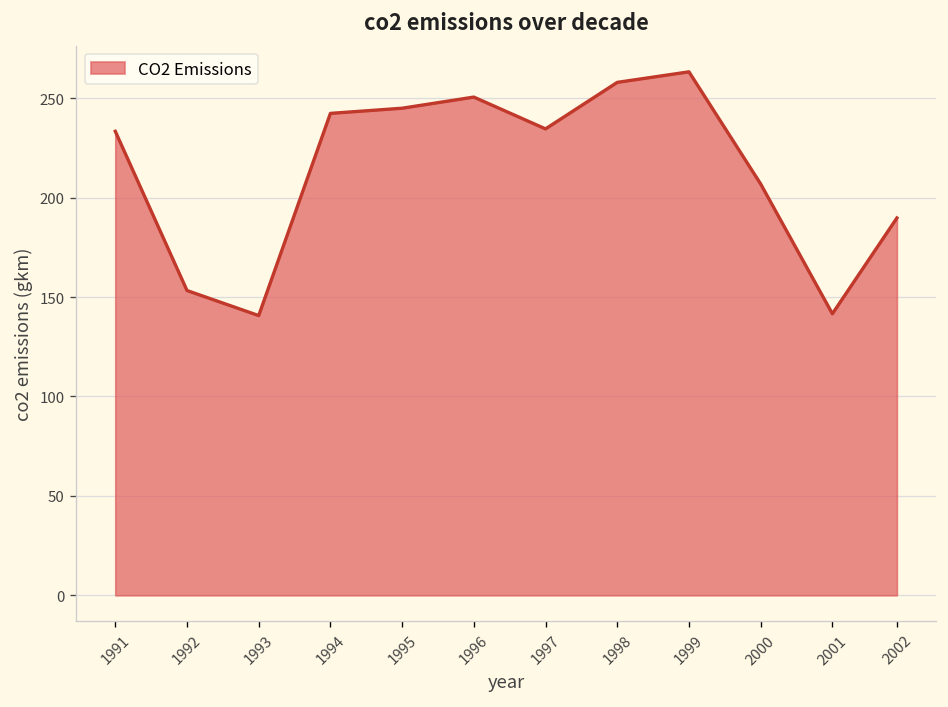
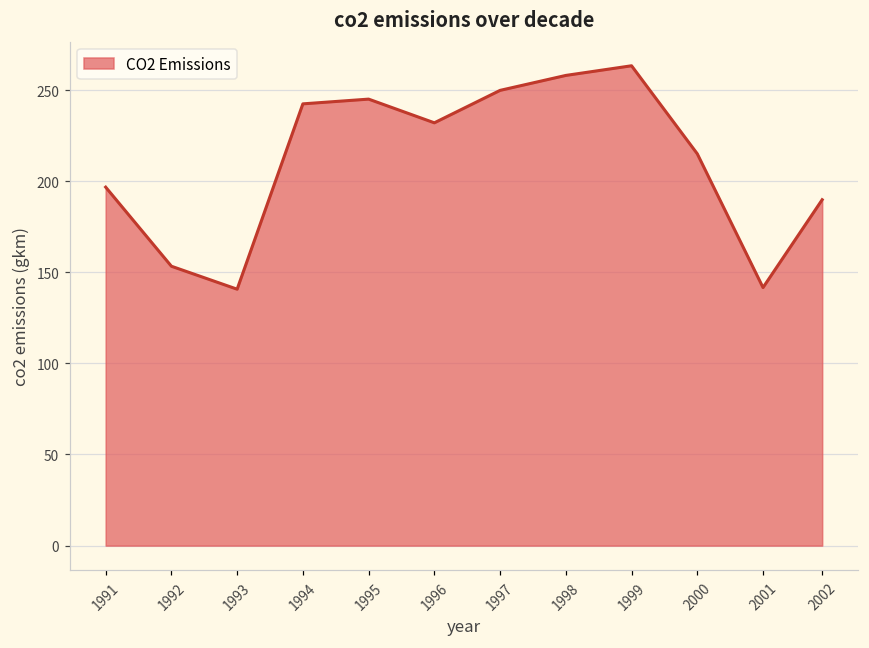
1991: 233 -> 197
1996: 251 -> 232
1997: 235 -> 250
2000: 207 -> 215
